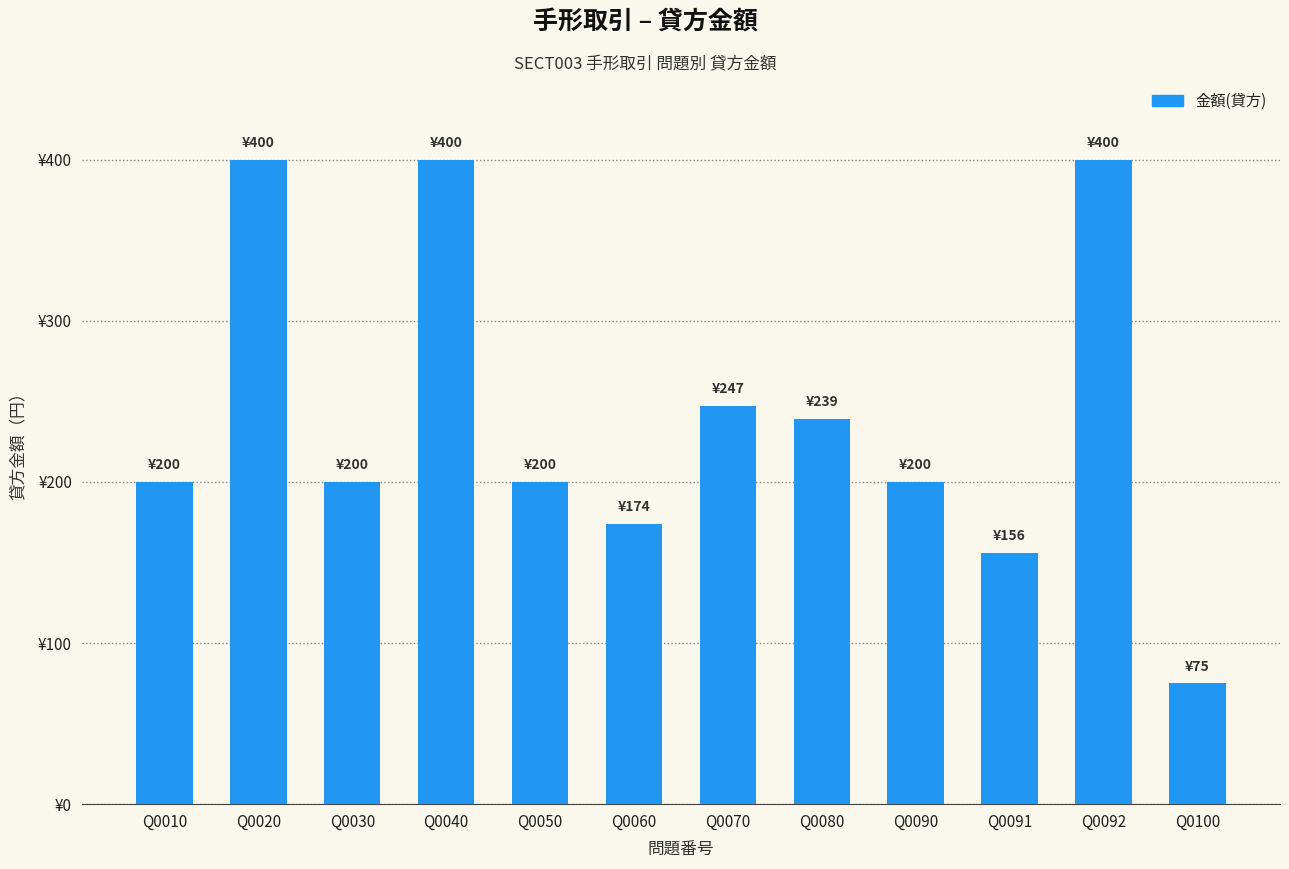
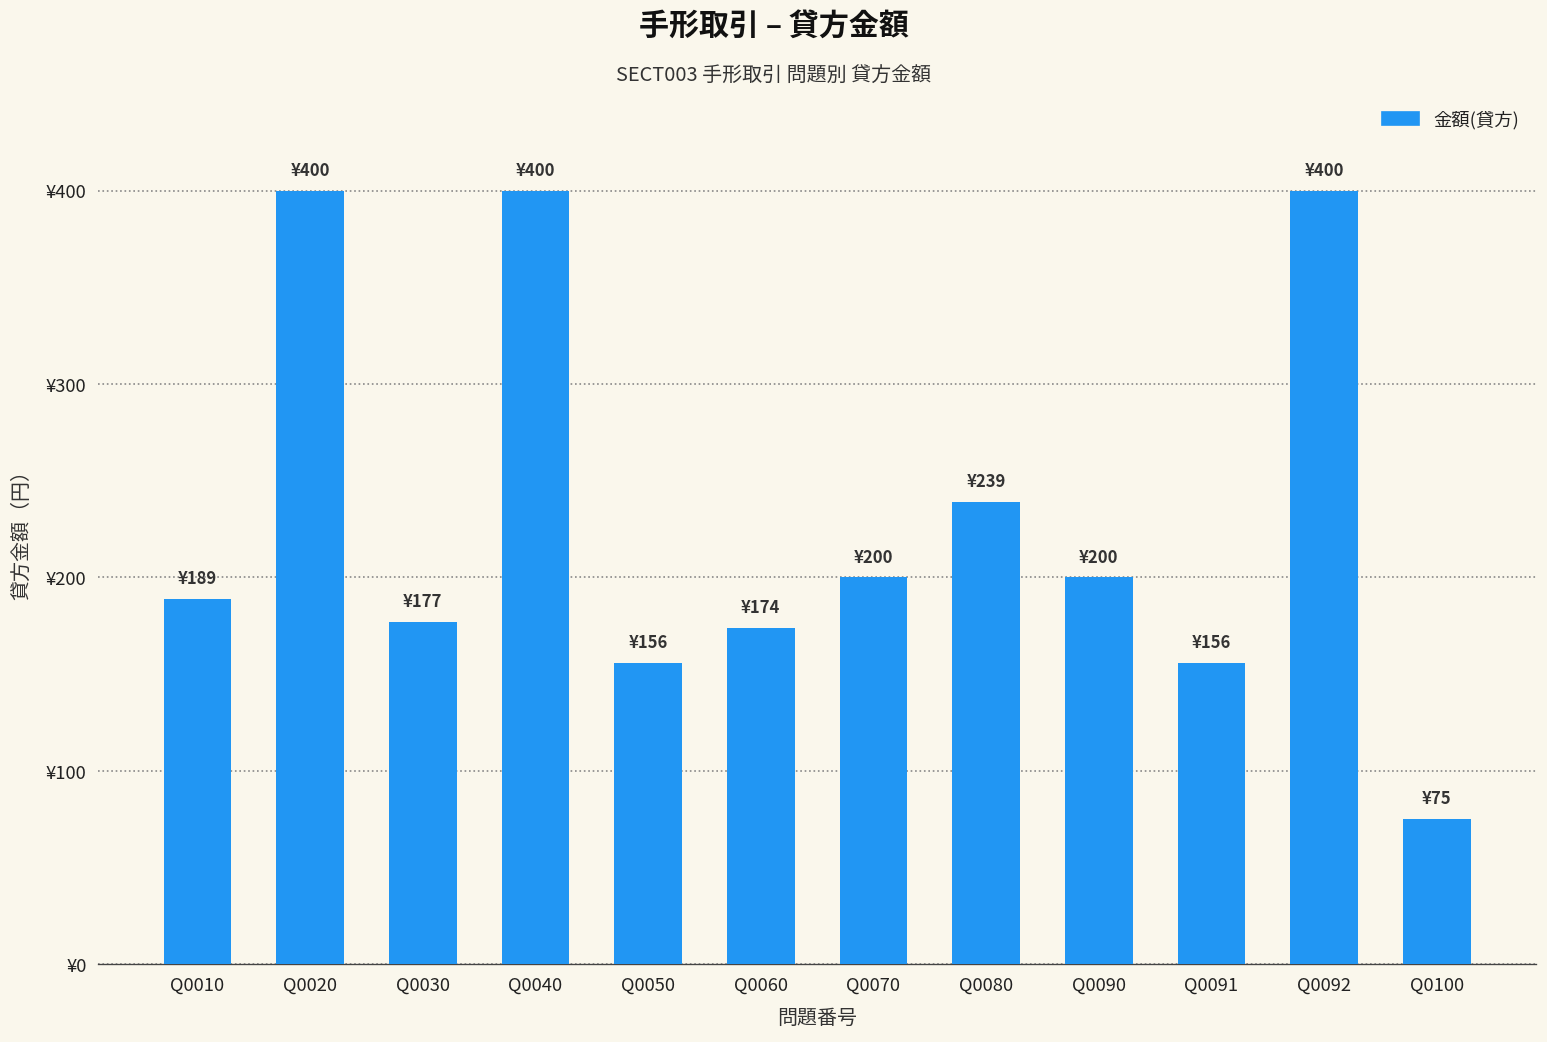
Q0010: ¥200 -> ¥189
Q0030: ¥200 -> ¥177
Q0050: ¥200 -> ¥156
Q0070: ¥247 -> ¥200
